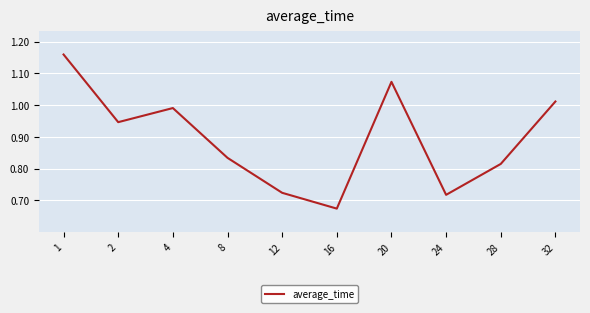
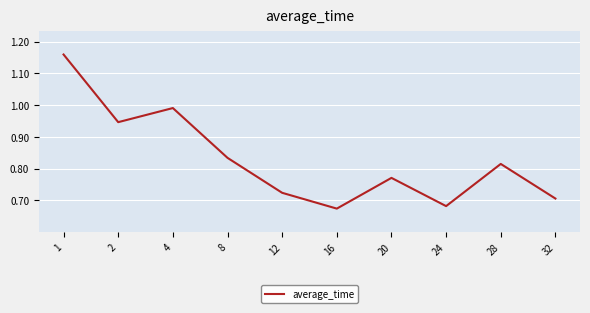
20: 1.07 -> 0.77
24: 0.72 -> 0.68
32: 1.01 -> 0.71
